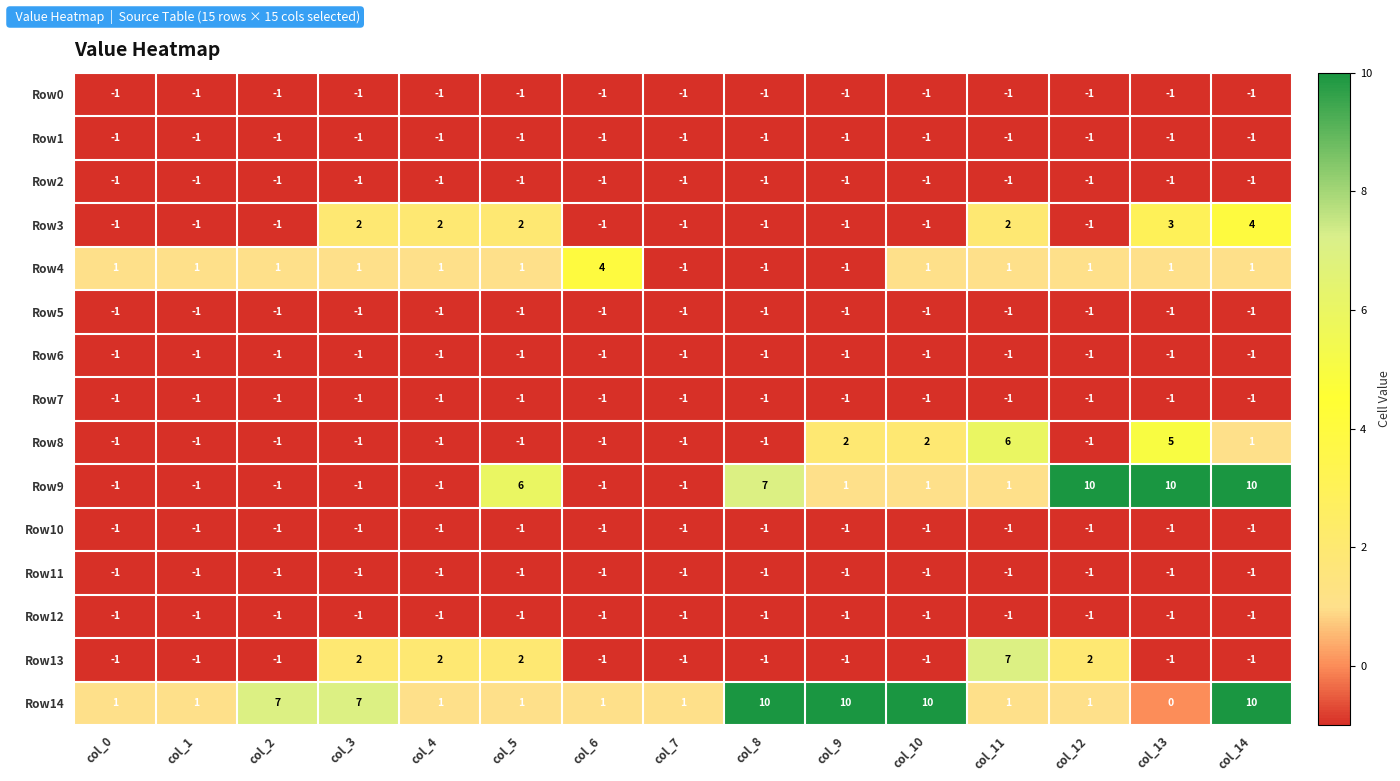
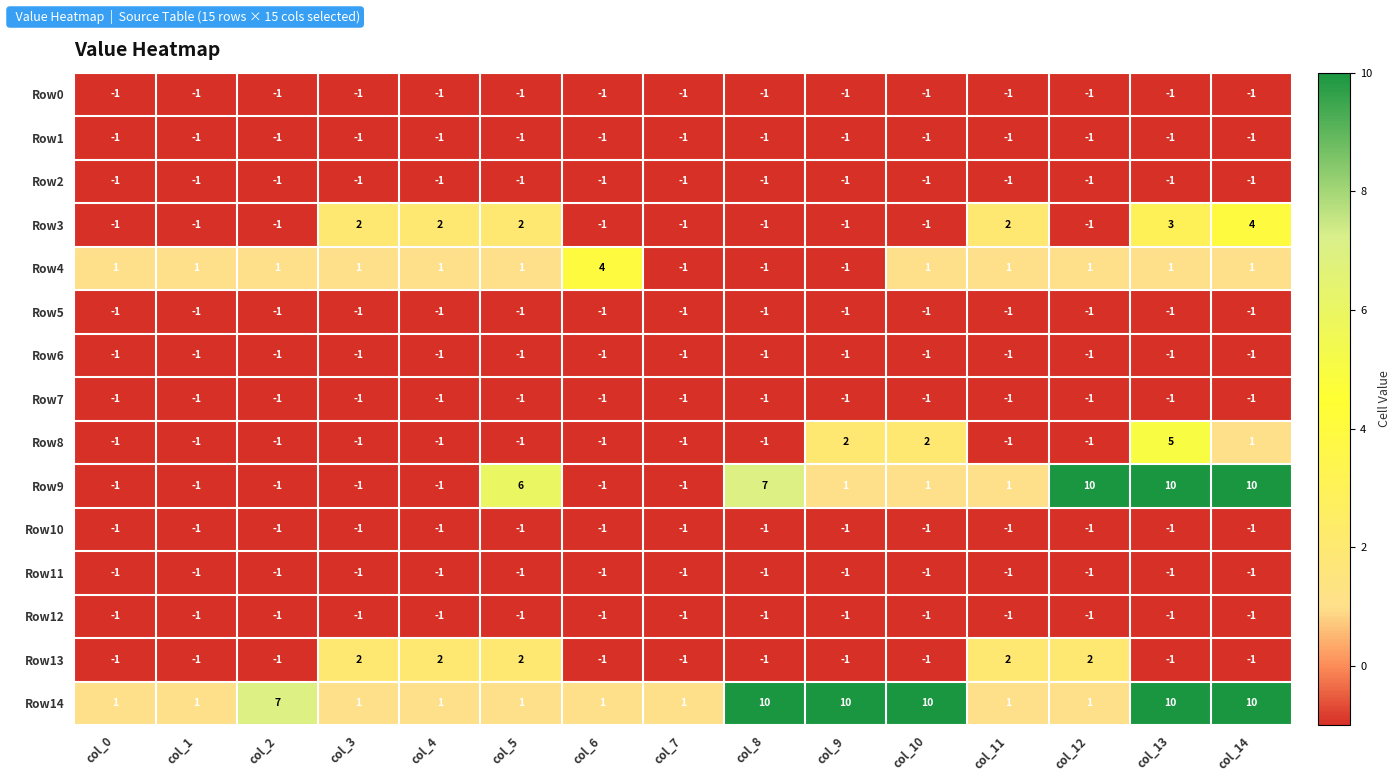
Row8, col_11: 6 -> -1
Row13, col_11: 7 -> 2
Row14, col_3: 7 -> 1
Row14, col_13: 0 -> 10
